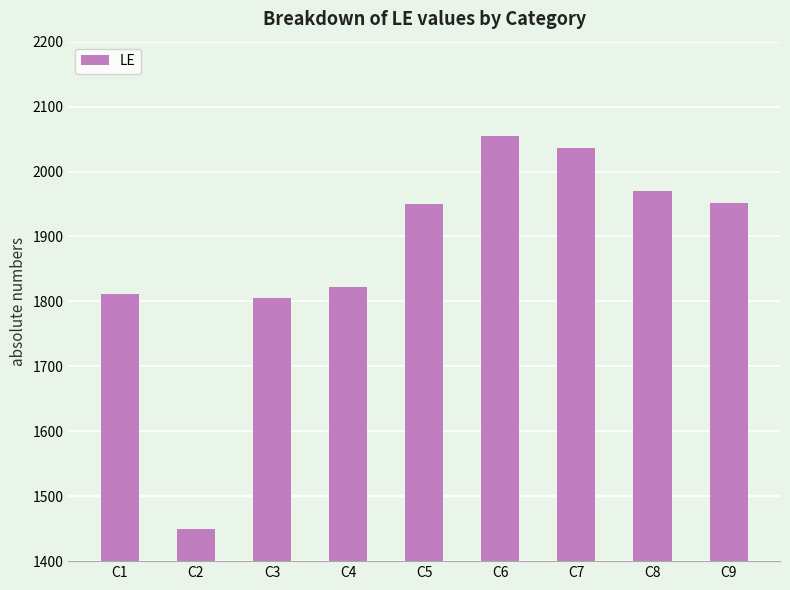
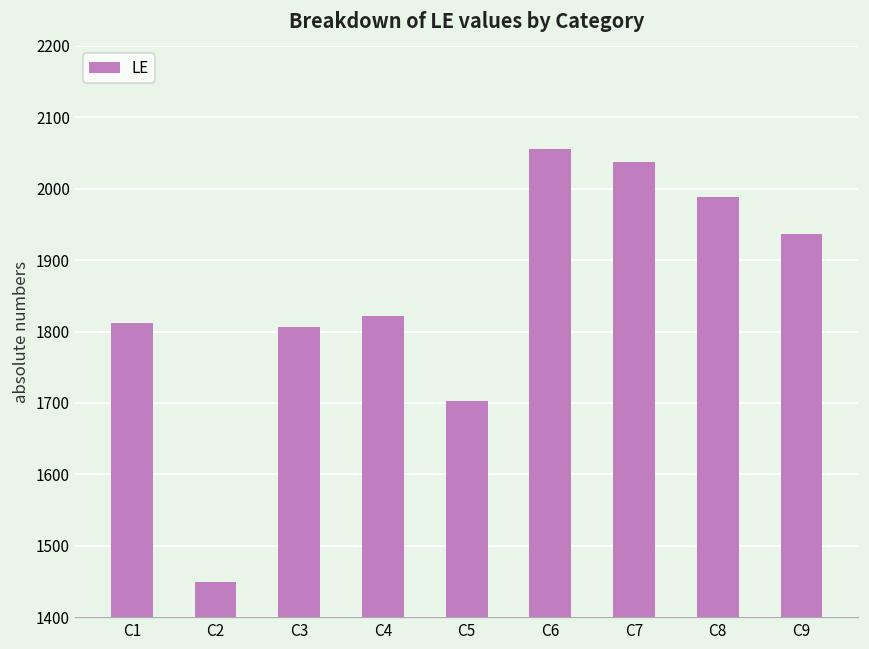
C5: 1950 -> 1700
C8: 1970 -> 1990
C9: 1950 -> 1940
